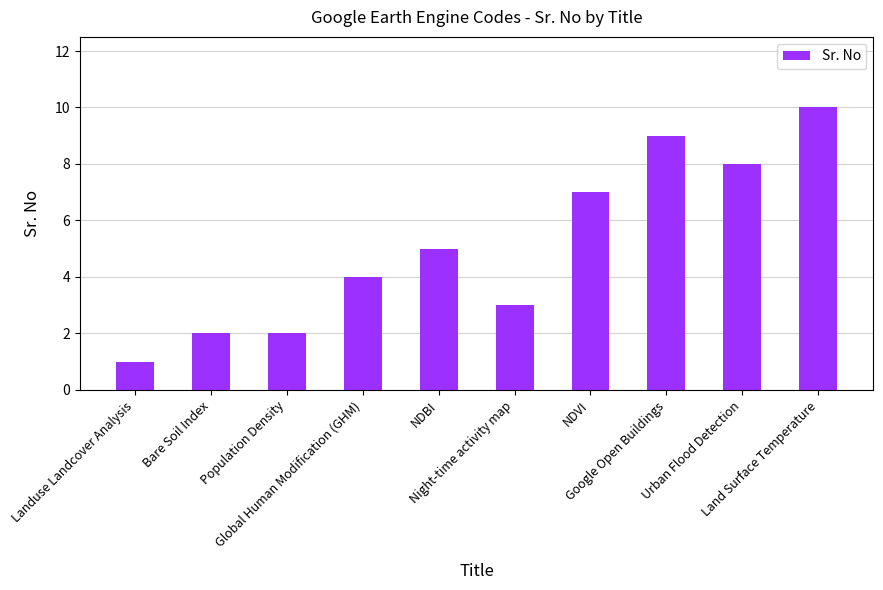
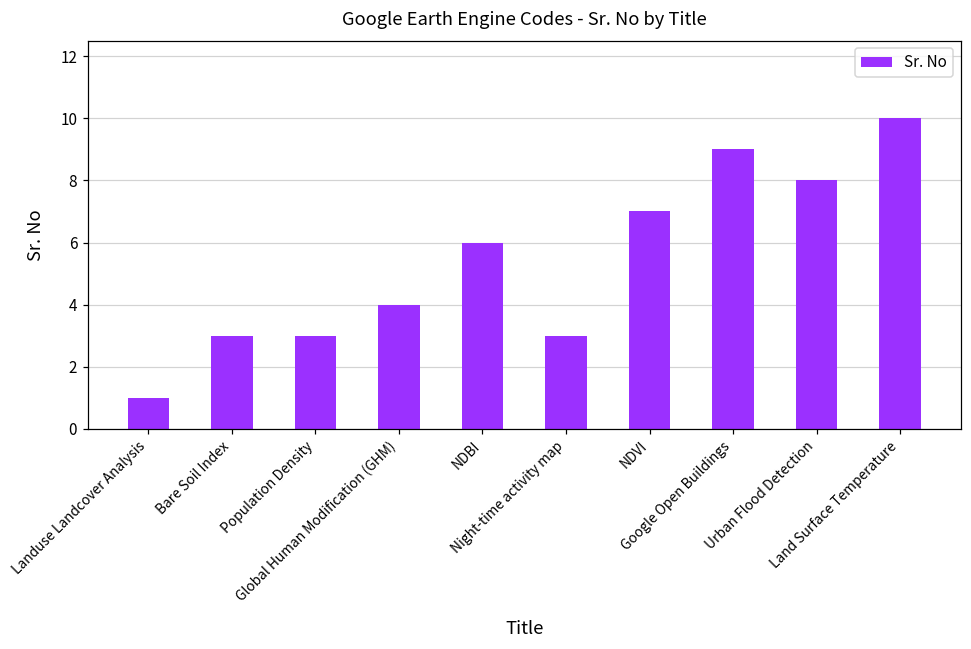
Bare Soil Index: 2 -> 3
Population Density: 2 -> 3
NDBI: 5 -> 6
